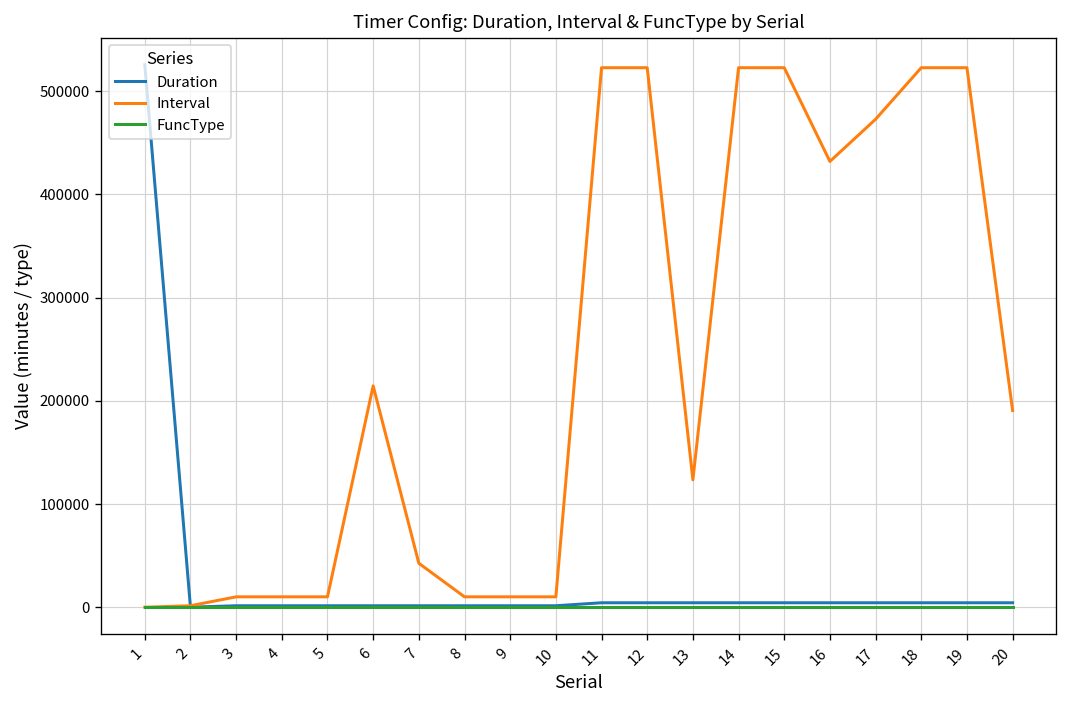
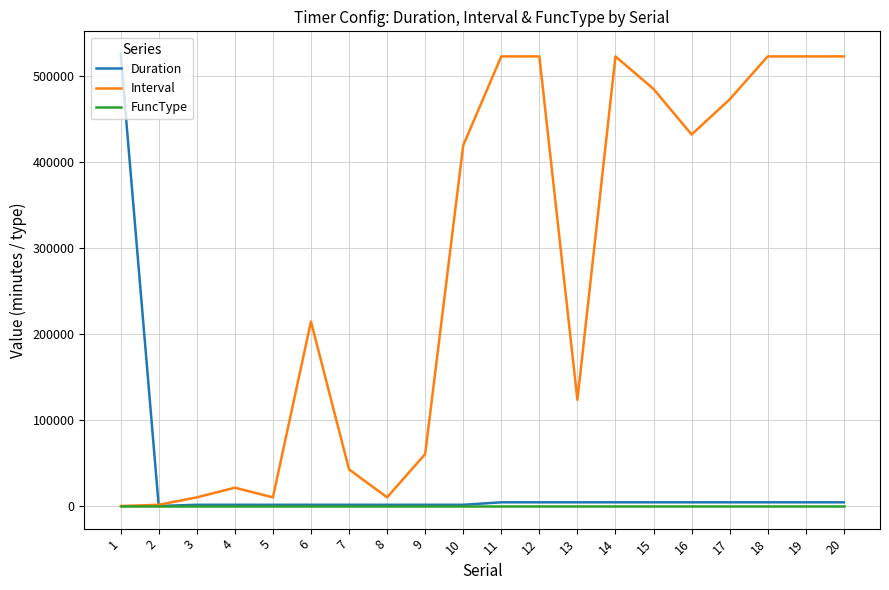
Interval, 4: 10000 -> 20000
Interval, 9: 10000 -> 60000
Interval, 10: 10000 -> 420000
Interval, 15: 520000 -> 480000
Interval, 20: 190000 -> 520000
